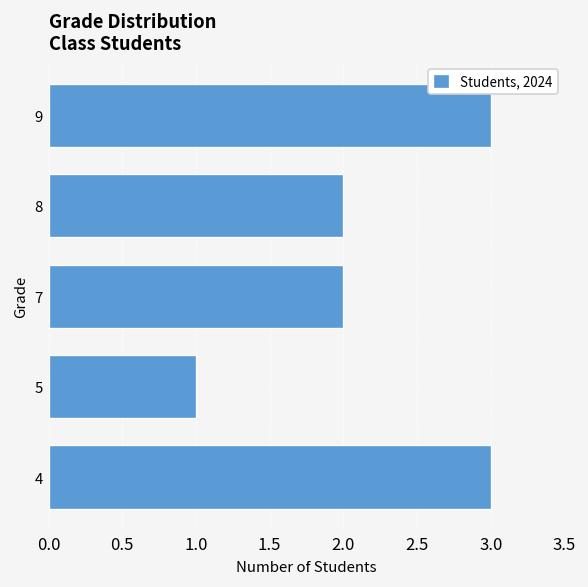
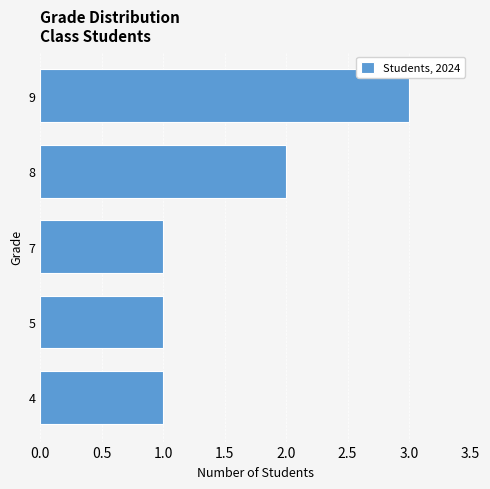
7: 2 -> 1
4: 3 -> 1
